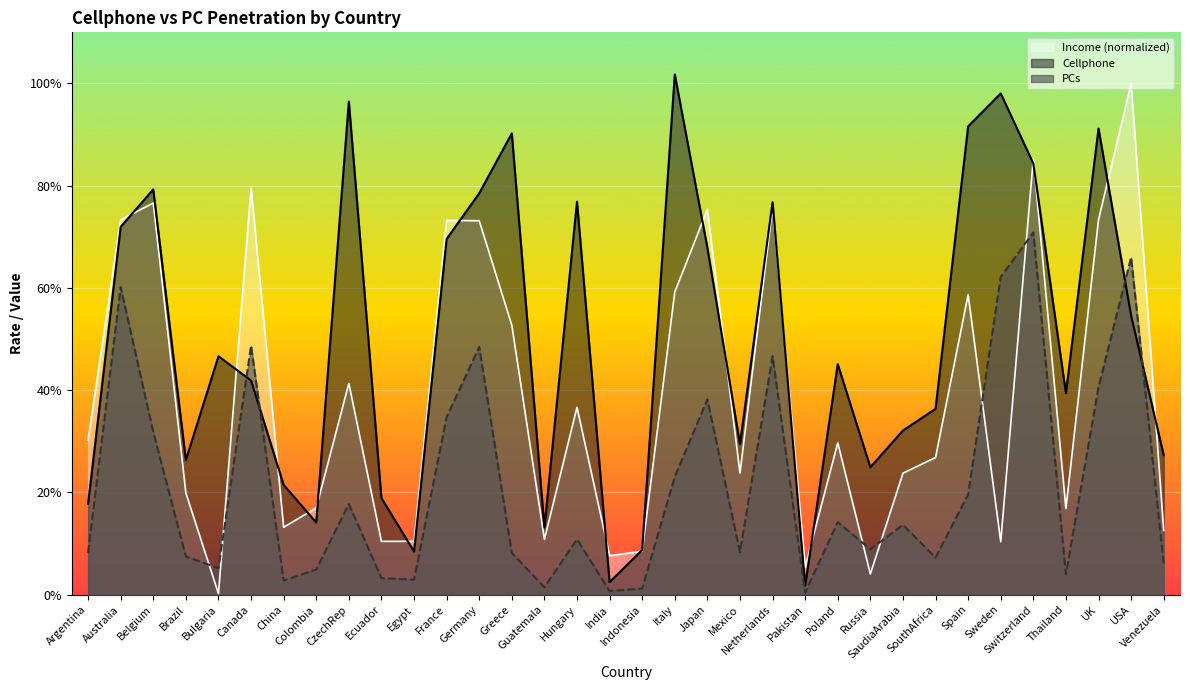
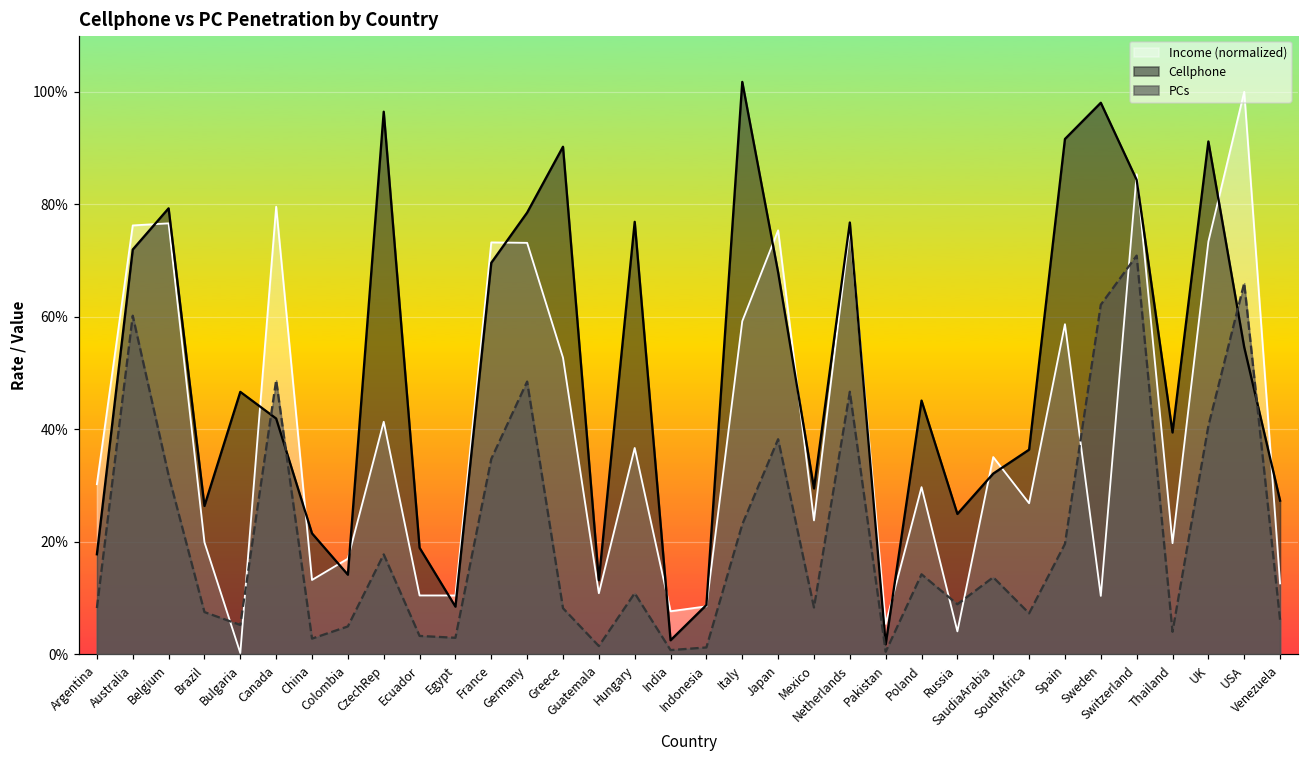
Income (normalized), Australia: 73% -> 76%
Income (normalized), SaudiaArabia: 24% -> 35%
Income (normalized), Thailand: 17% -> 20%
